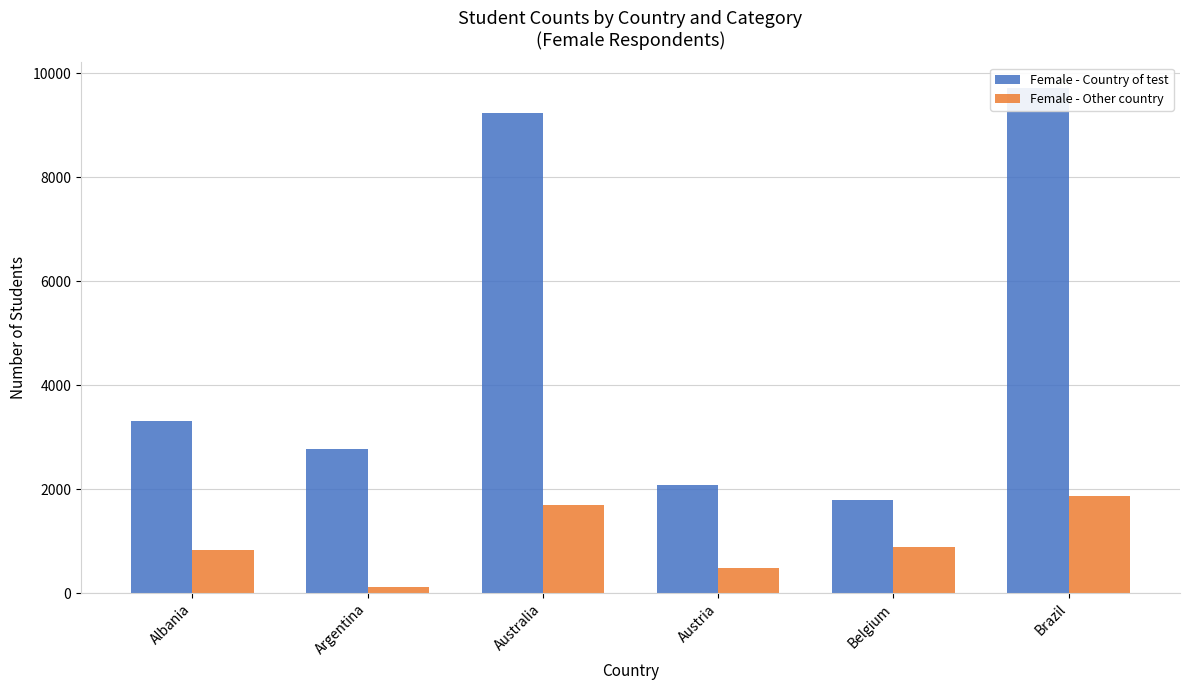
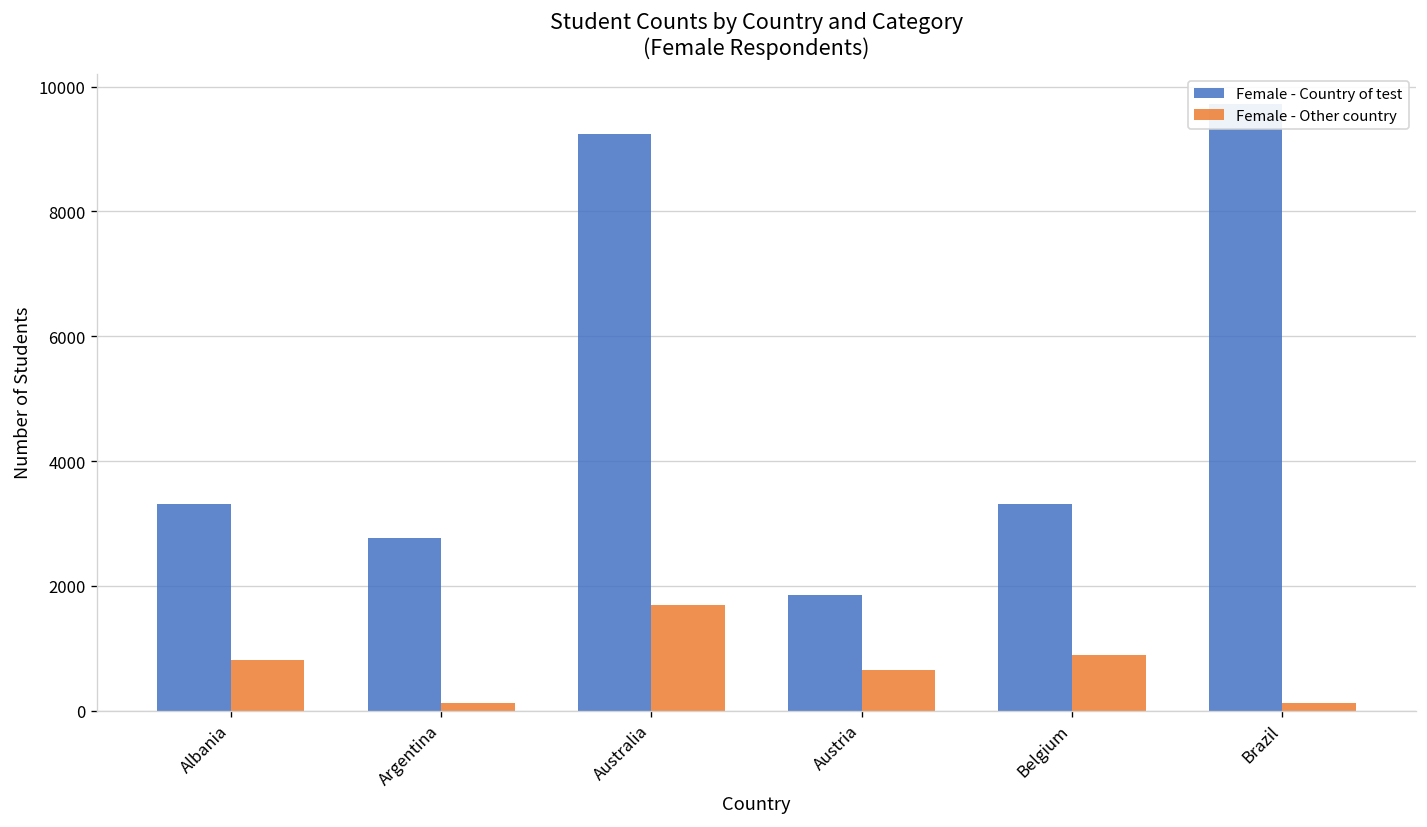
Female - Country of test, Austria: 2100 -> 1900
Female - Other country, Austria: 500 -> 700
Female - Country of test, Belgium: 1800 -> 3300
Female - Other country, Brazil: 1900 -> 100
